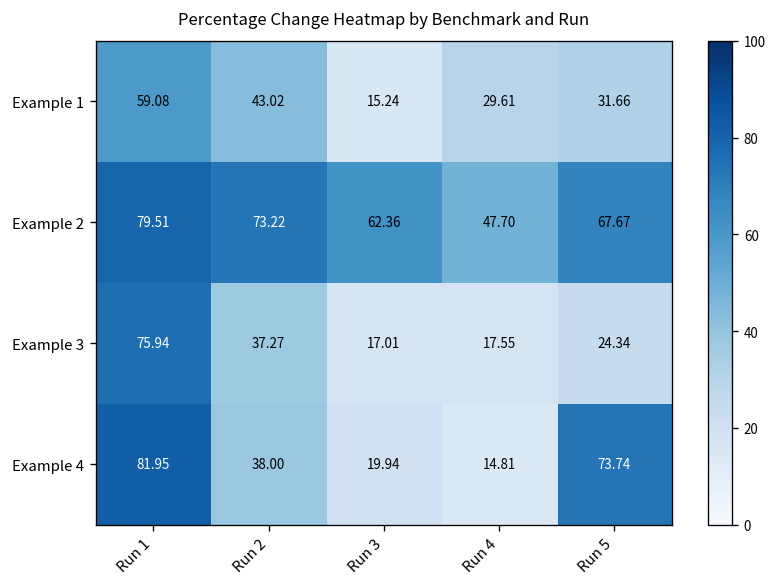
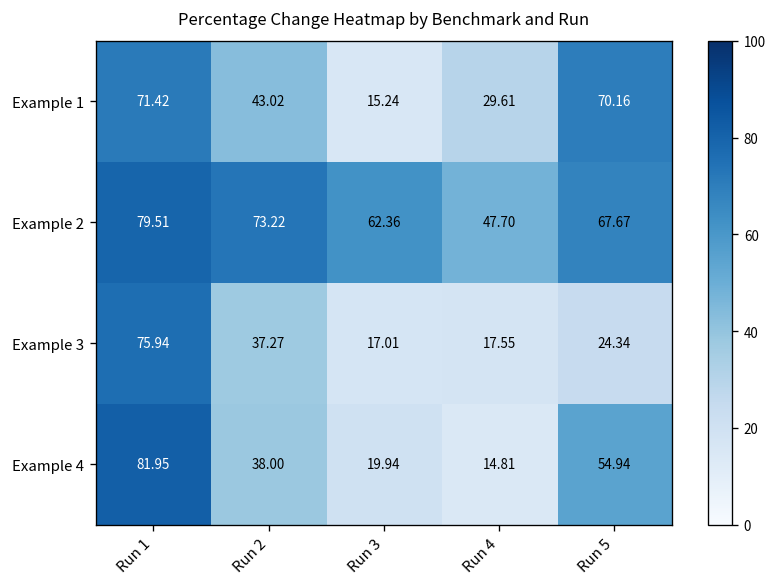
Example 1, Run 1: 59.08 -> 71.42
Example 1, Run 5: 31.66 -> 70.16
Example 4, Run 5: 73.74 -> 54.94
